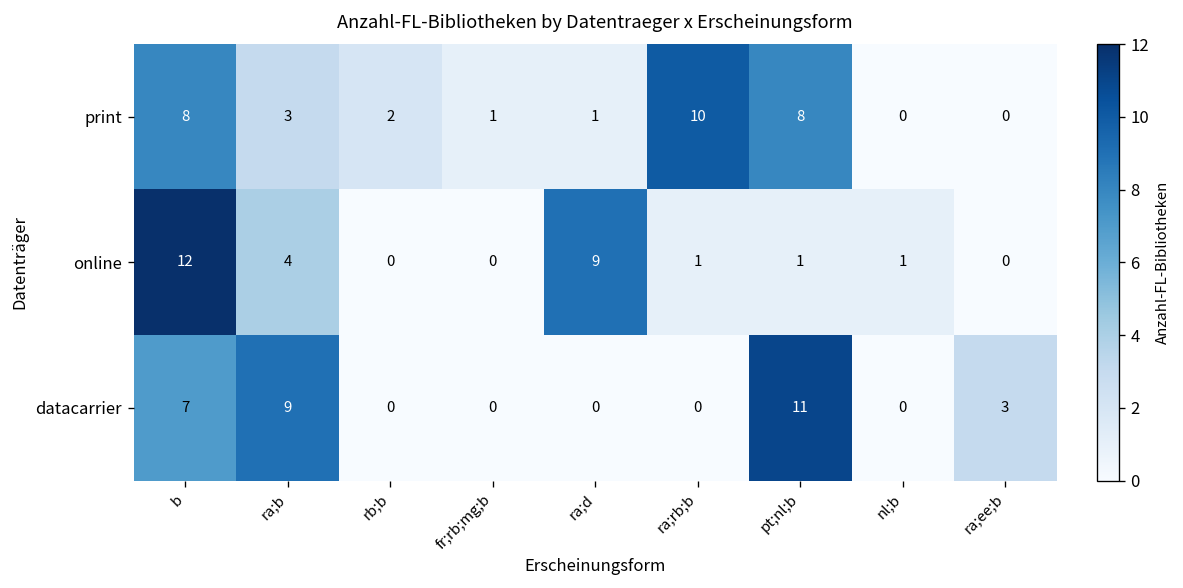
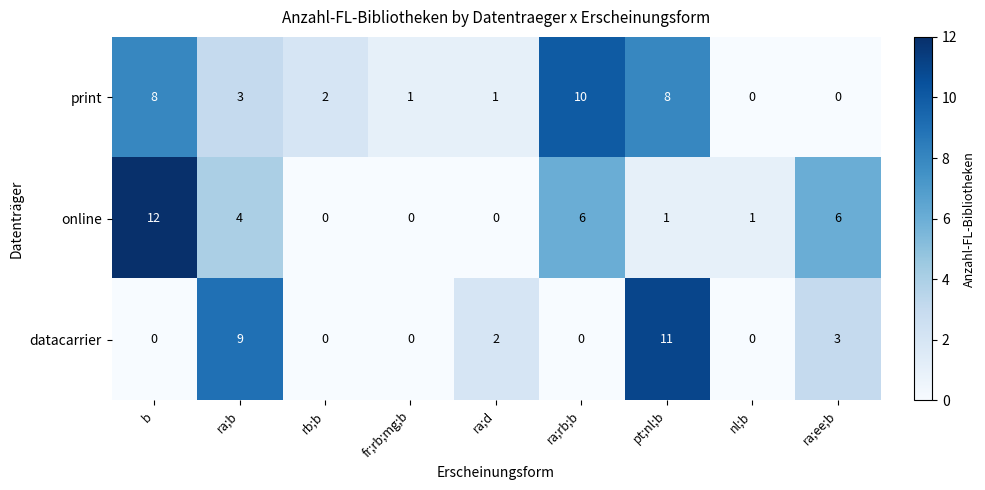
online, ra;d: 9 -> 0
online, ra;rb;b: 1 -> 6
online, ra;ee;b: 0 -> 6
datacarrier, b: 7 -> 0
datacarrier, ra;d: 0 -> 2
